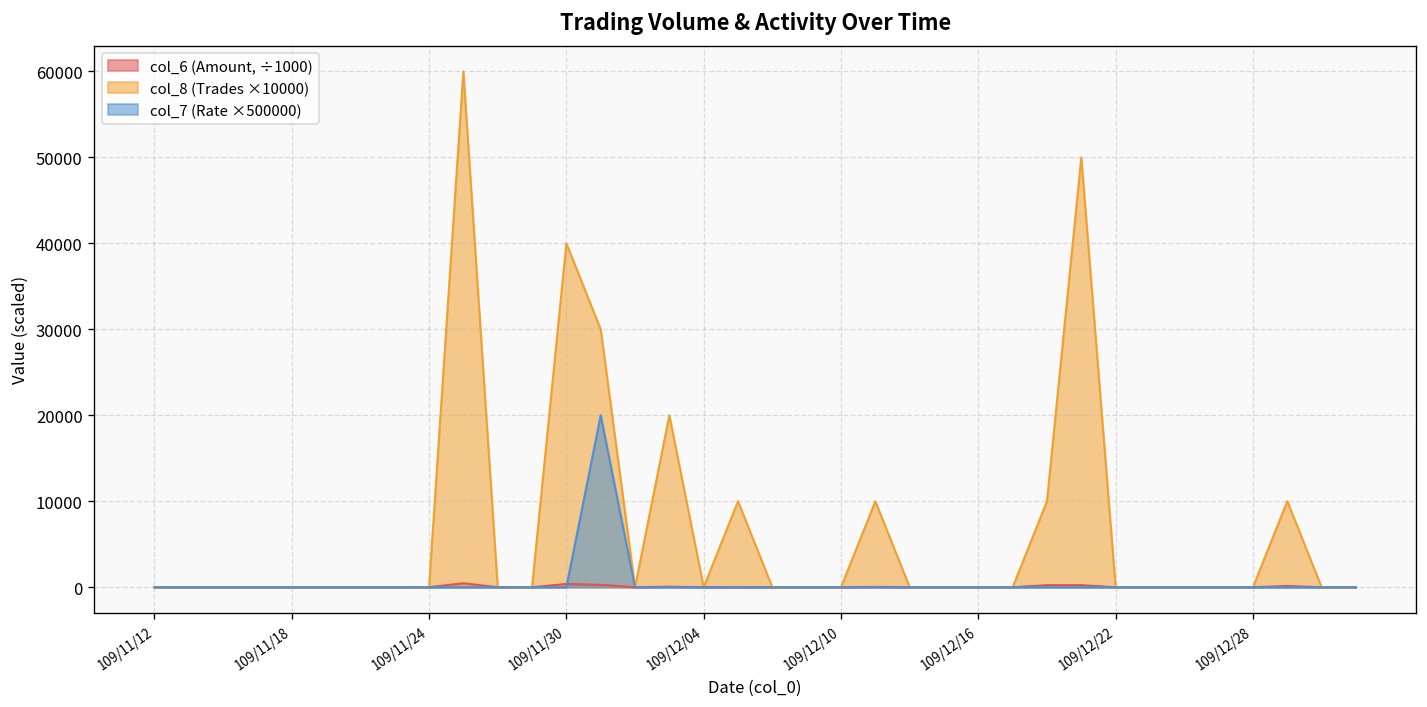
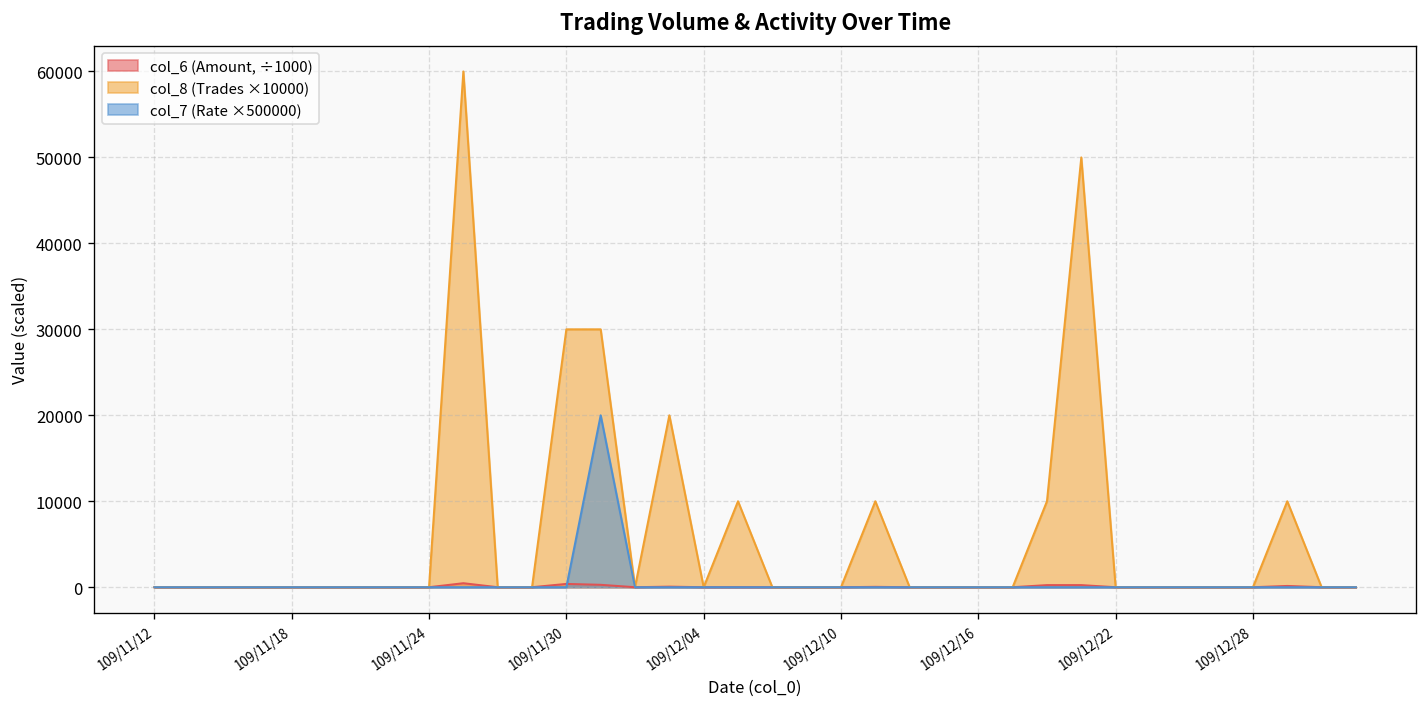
col_8 (Trades ×10000), 109/11/30: 40000 -> 30000
